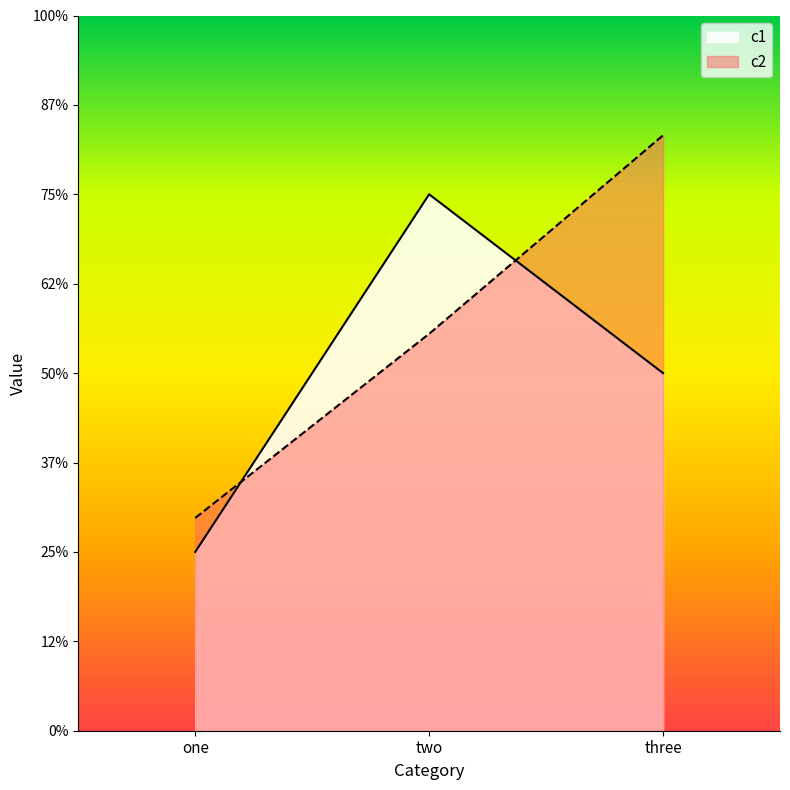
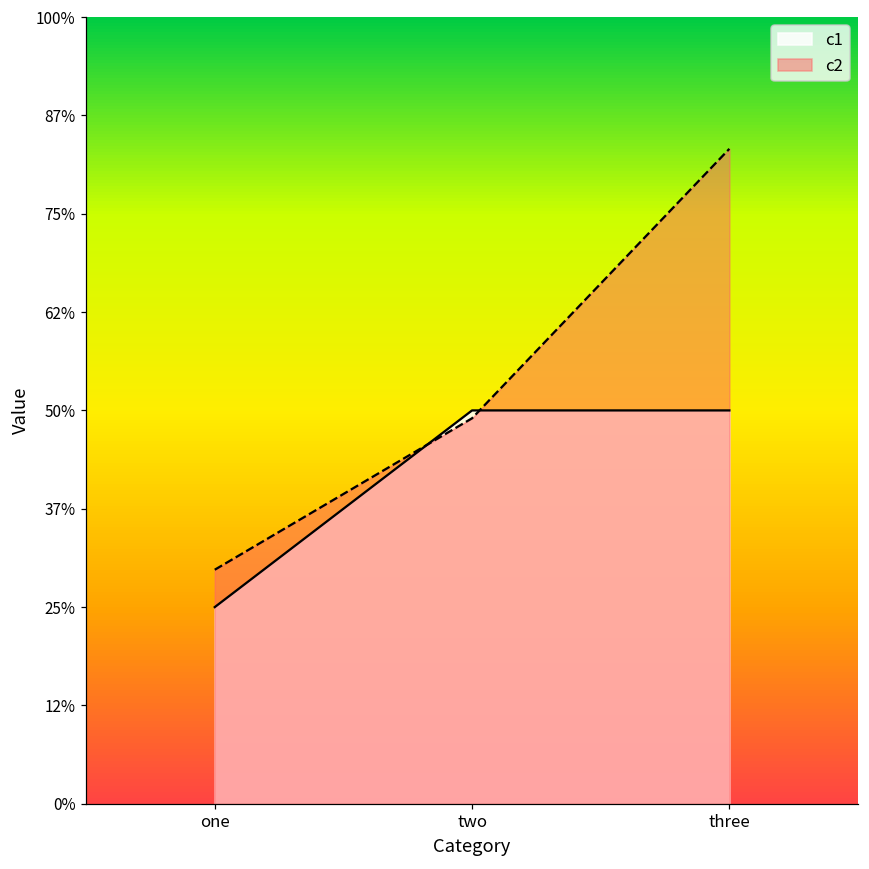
c1, two: 75% -> 50%
c2, two: 56% -> 49%
